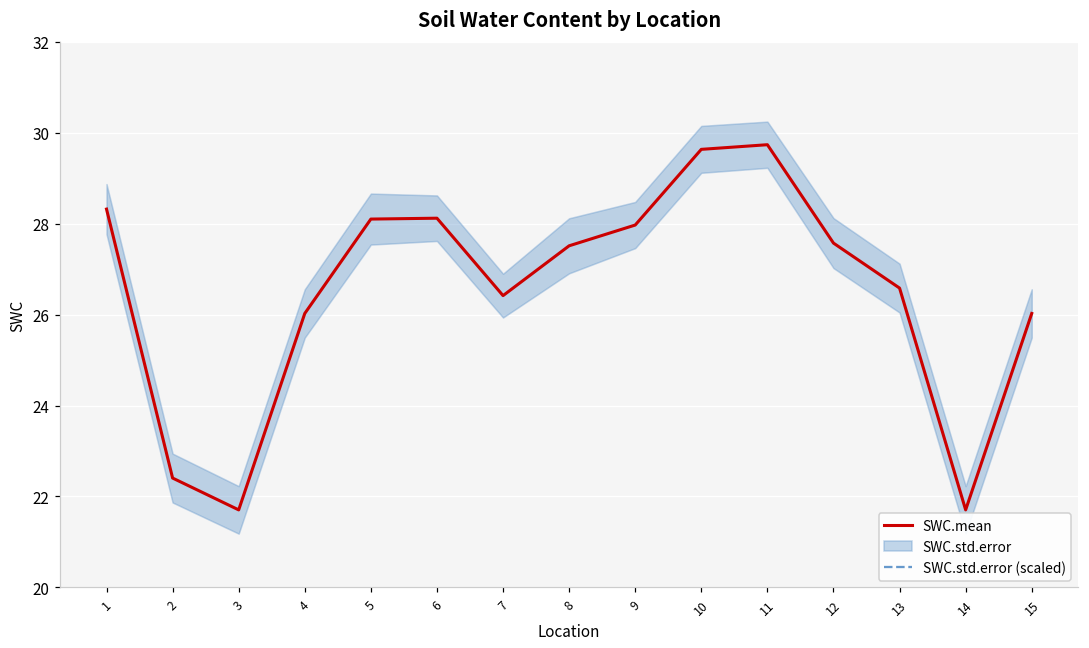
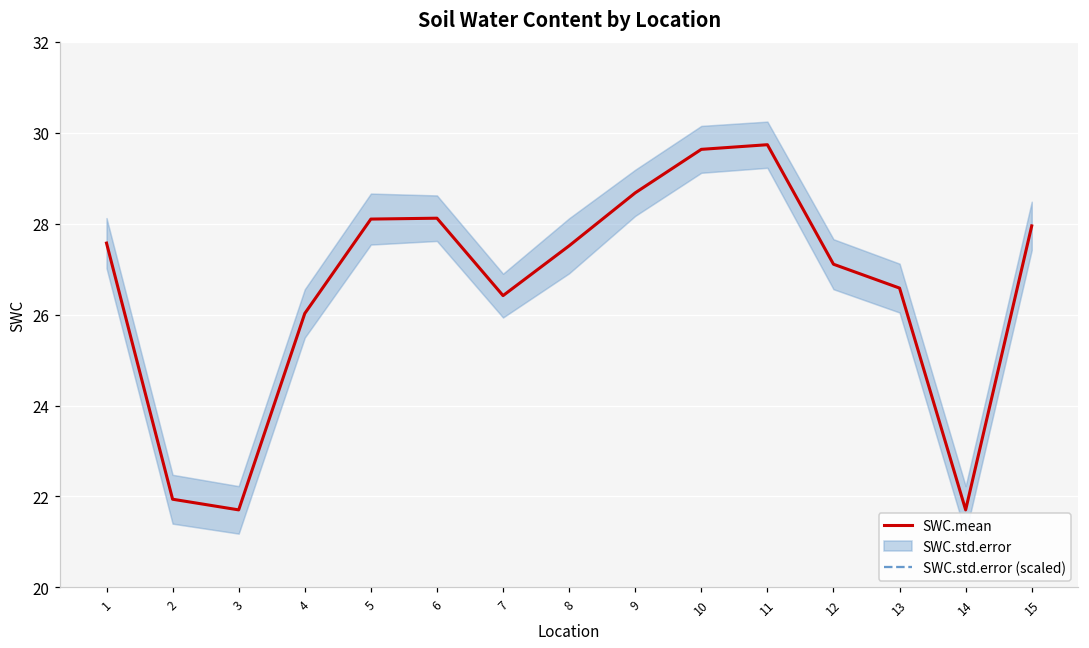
SWC.mean, 1: 28.3 -> 27.6
SWC.mean, 2: 22.4 -> 21.9
SWC.mean, 9: 28.0 -> 28.7
SWC.mean, 12: 27.6 -> 27.1
SWC.mean, 15: 26.0 -> 28.0
